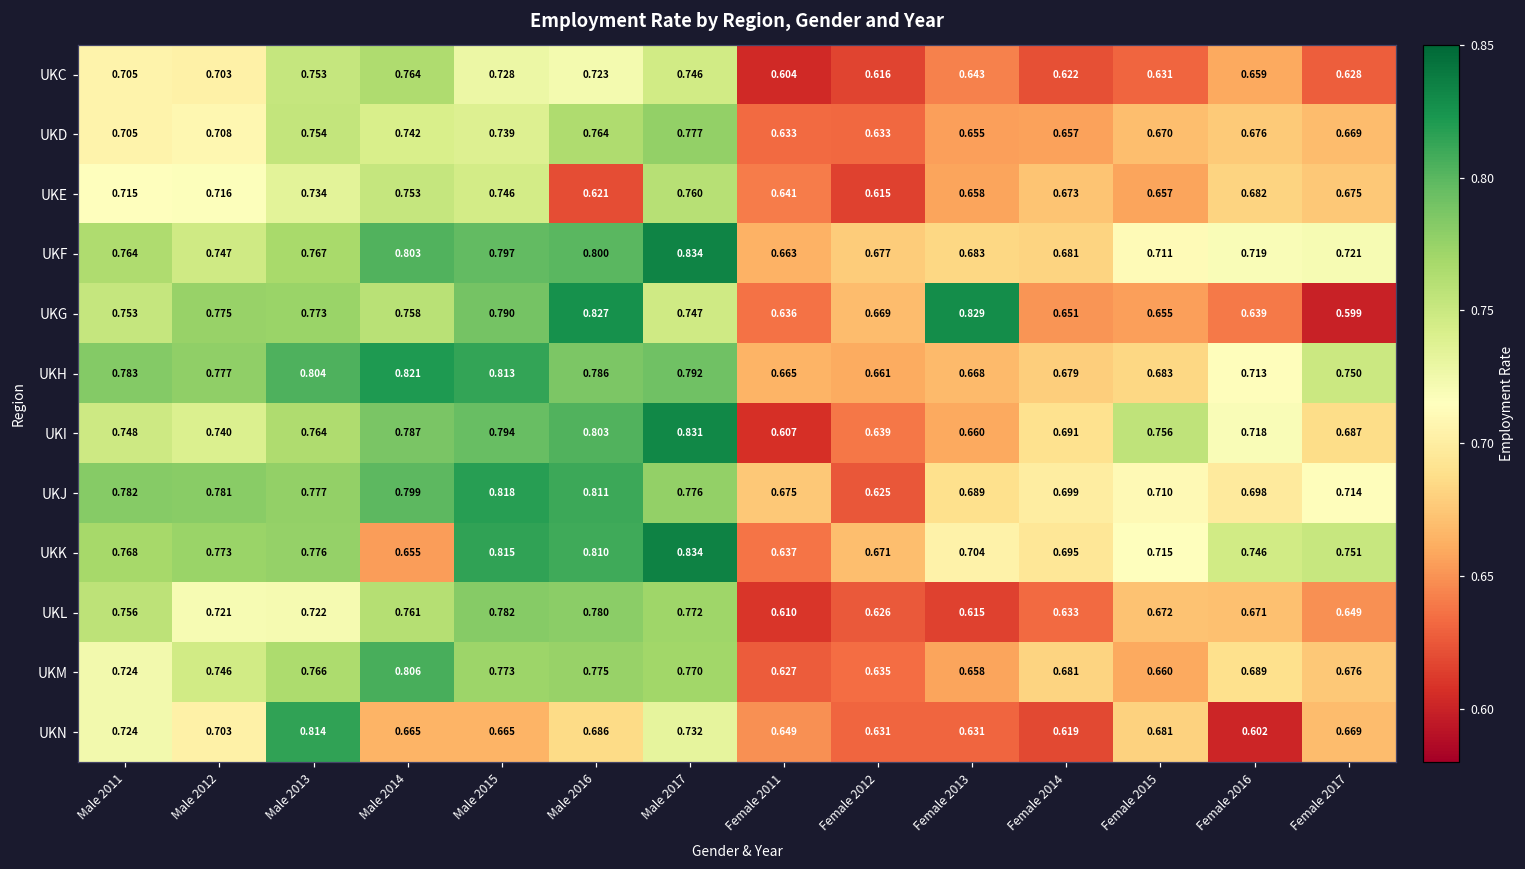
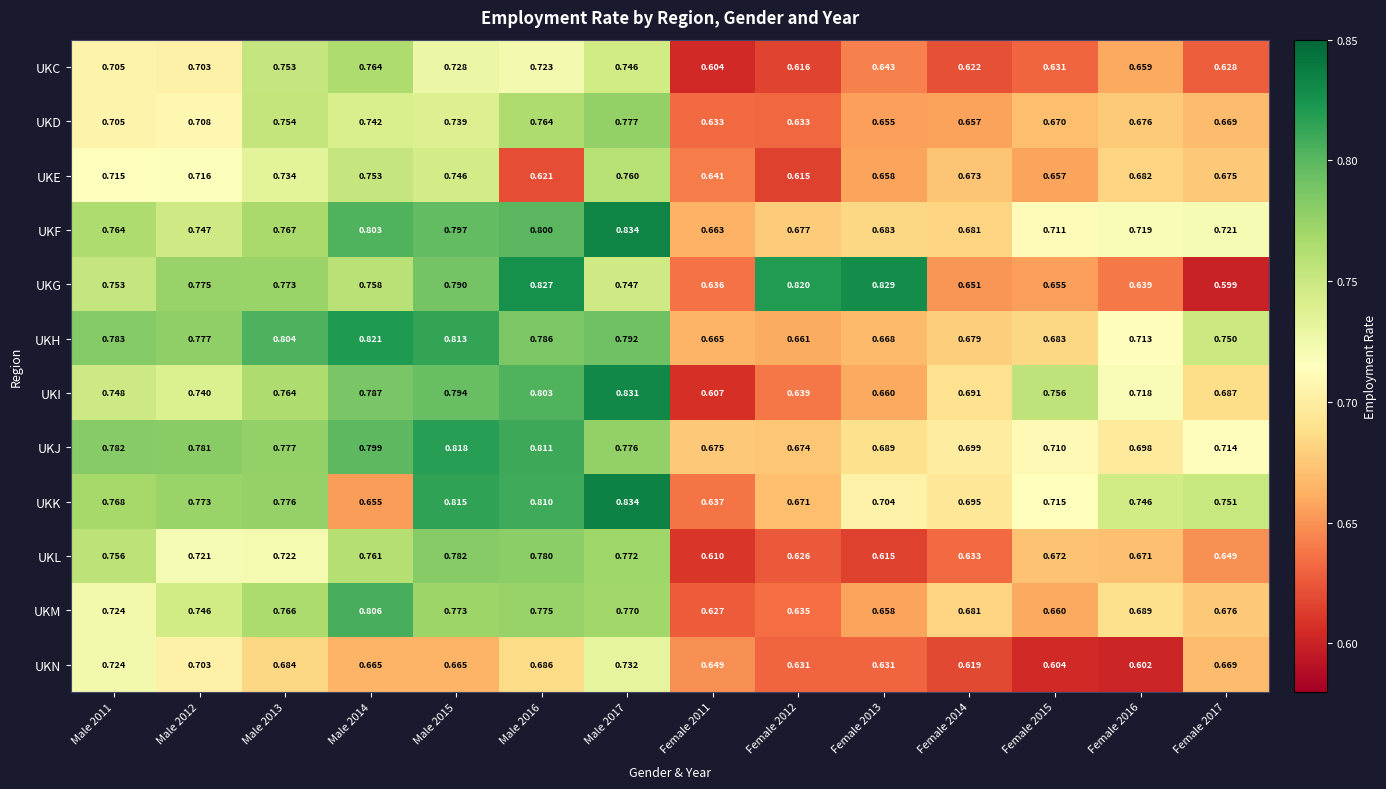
UKG, Female 2012: 0.669 -> 0.820
UKJ, Female 2012: 0.625 -> 0.674
UKN, Male 2013: 0.814 -> 0.684
UKN, Female 2015: 0.681 -> 0.604
